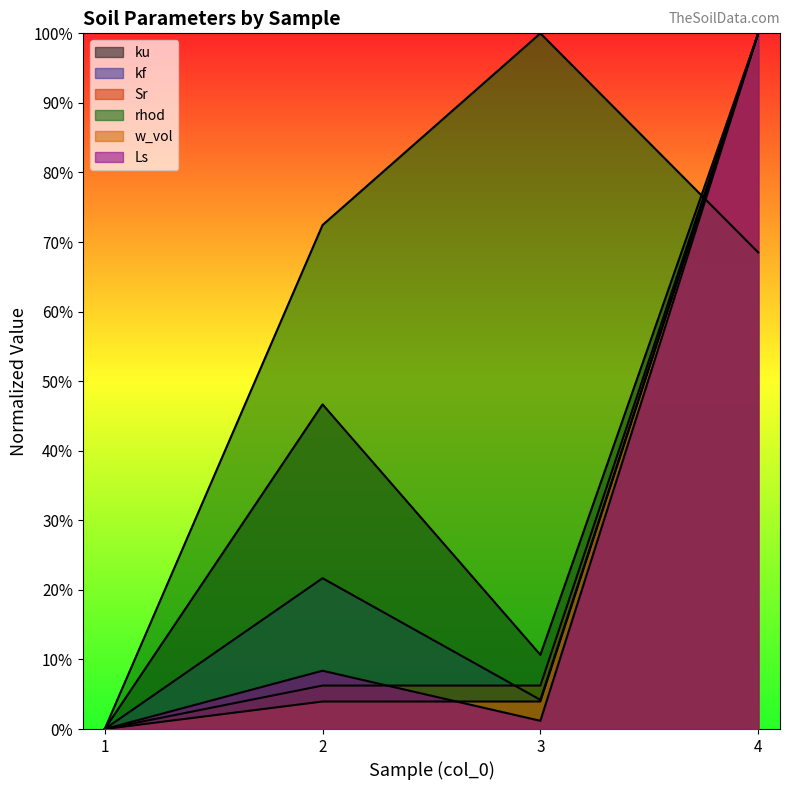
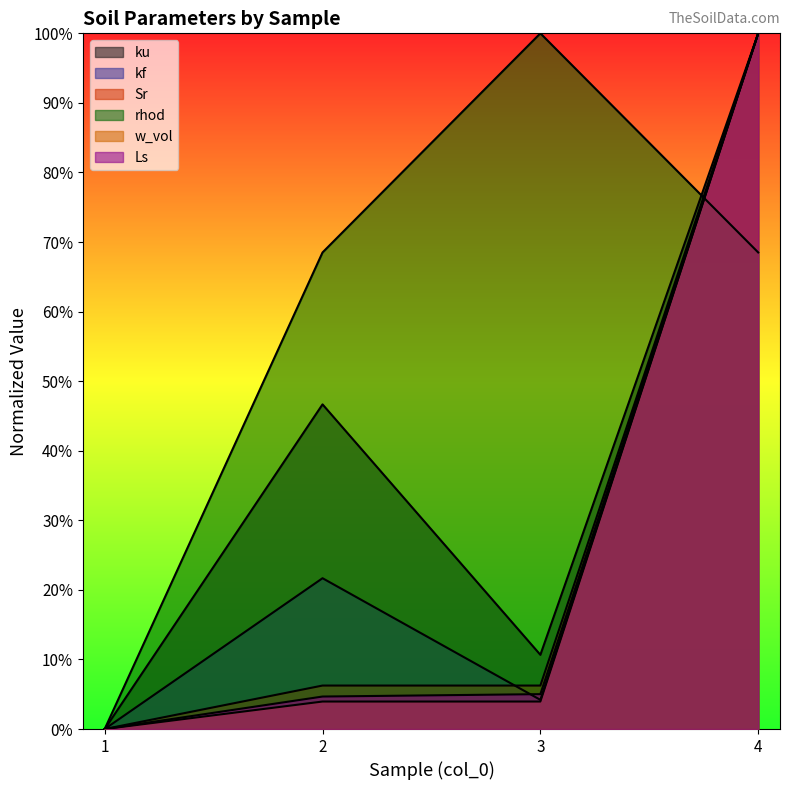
rhod, 2: 72% -> 69%
Ls, 2: 8% -> 5%
Ls, 3: 1% -> 5%
